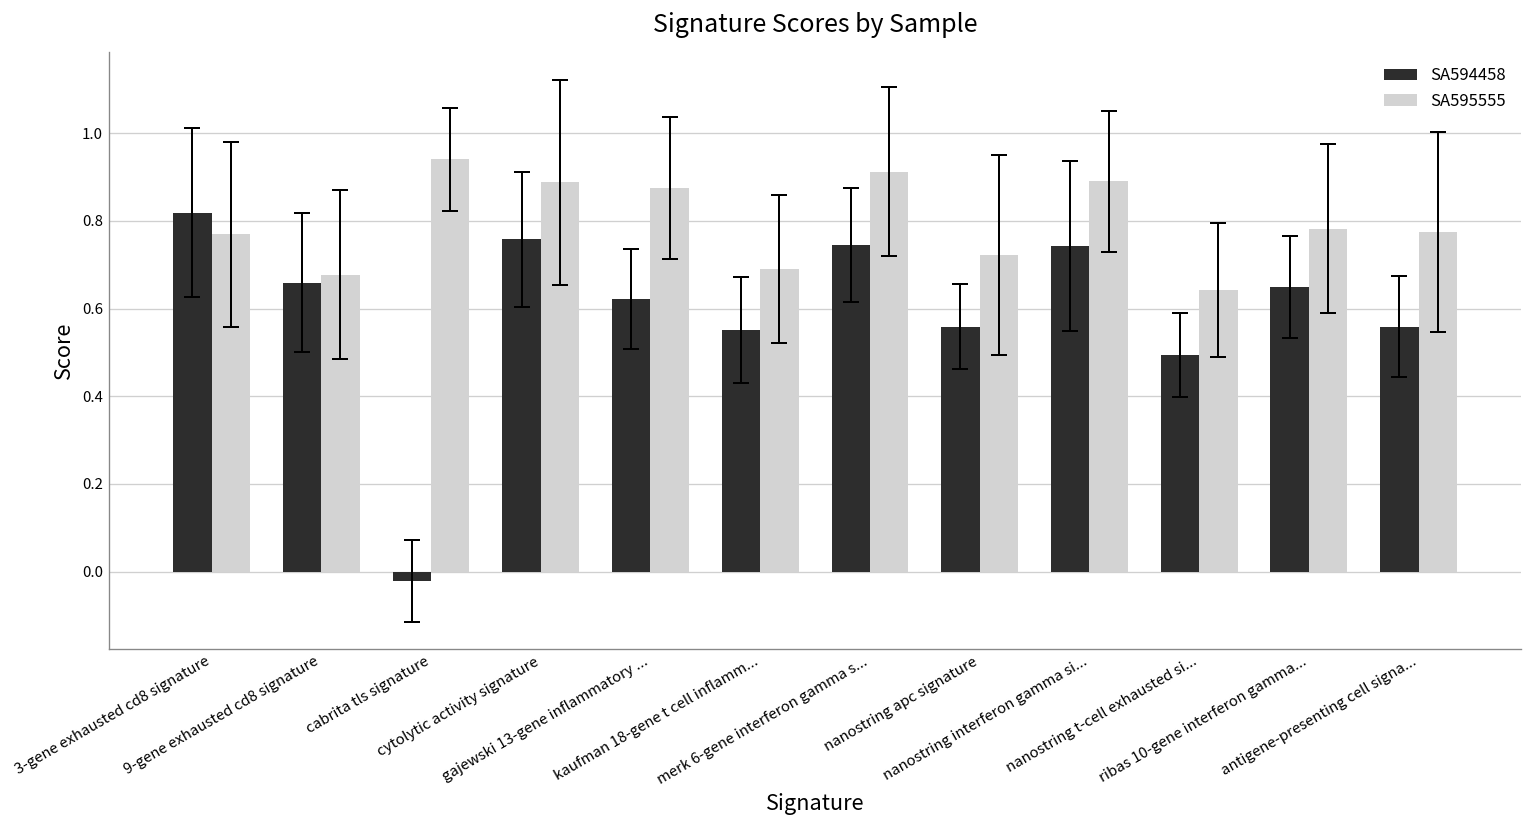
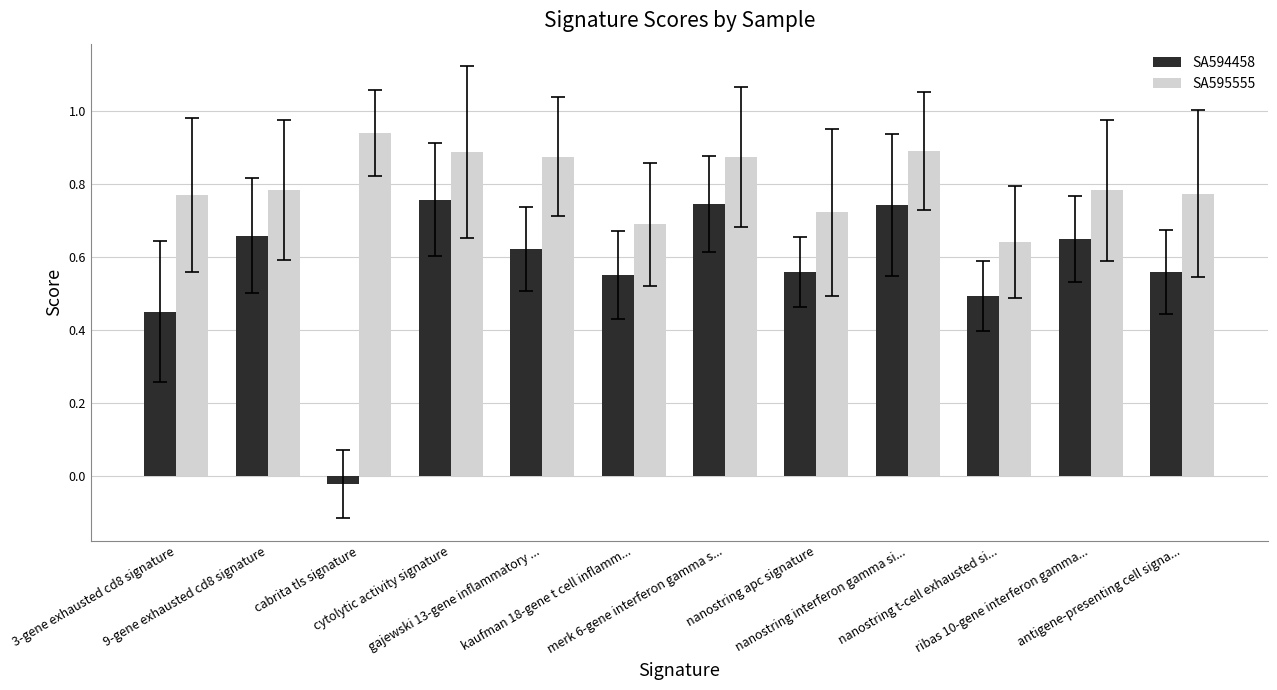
SA594458, 3-gene exhausted cd8 signature: 0.82 -> 0.45
SA595555, 9-gene exhausted cd8 signature: 0.68 -> 0.78
SA595555, merk 6-gene interferon gamma s...: 0.91 -> 0.87
